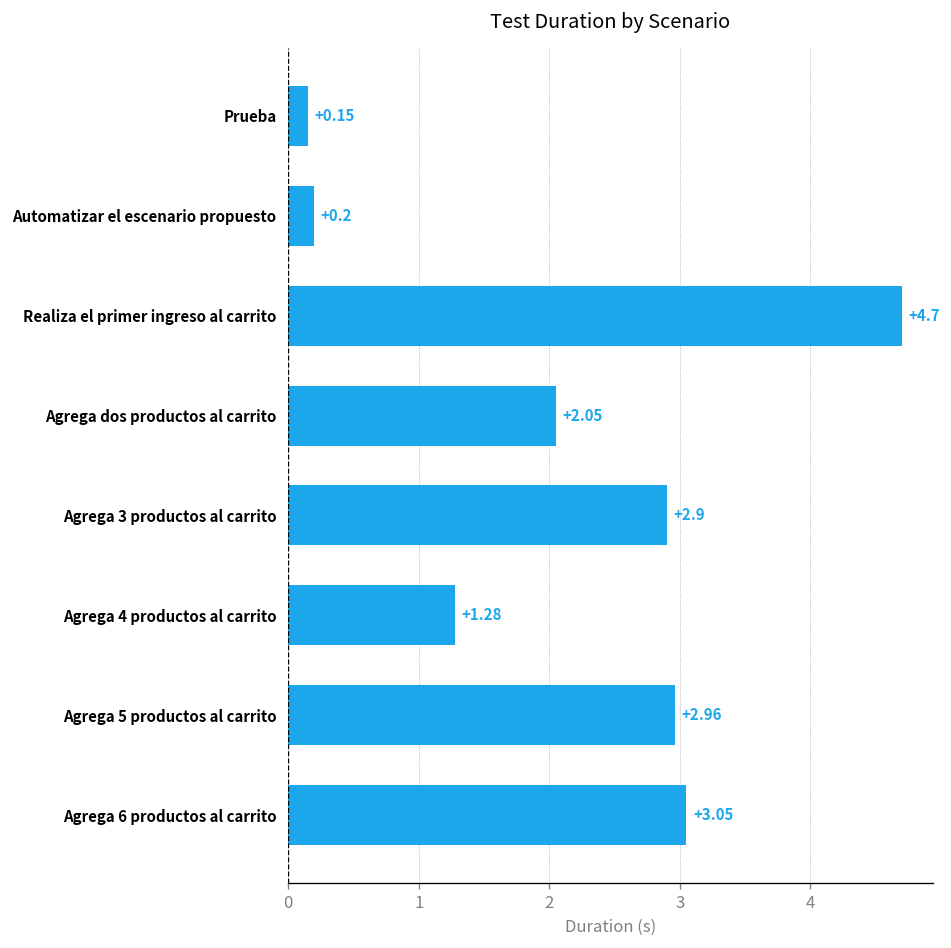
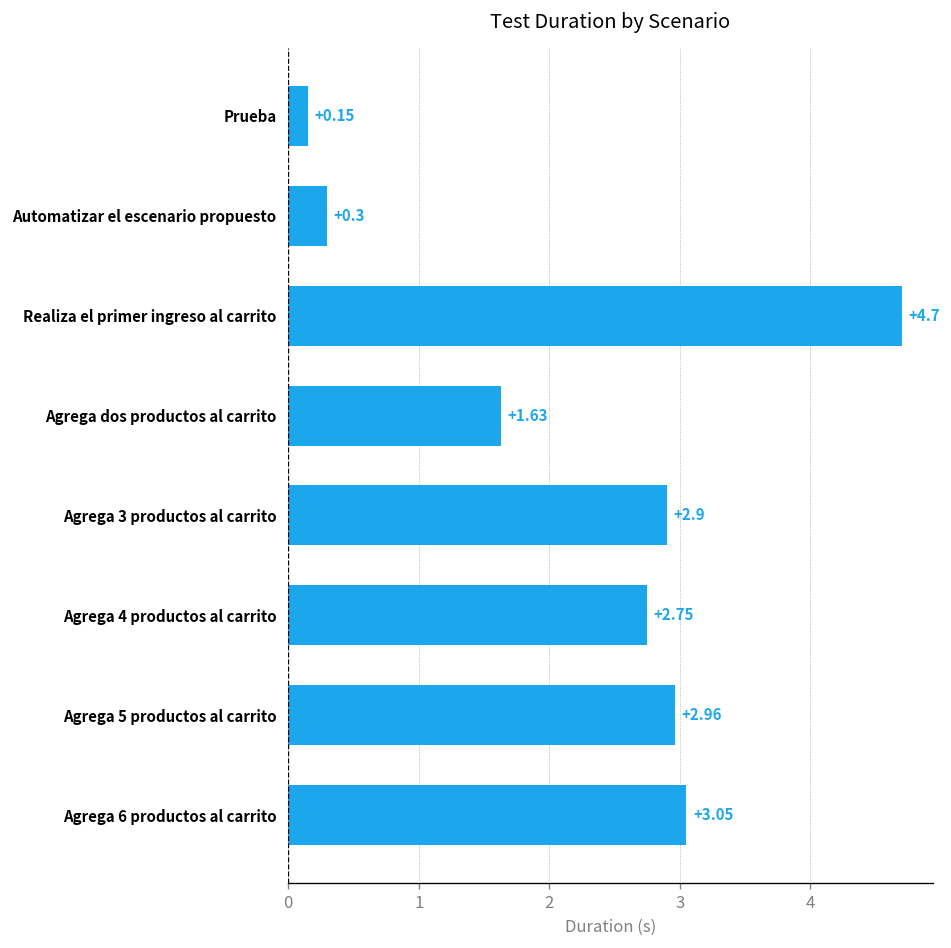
Automatizar el escenario propuesto: +0.2 -> +0.3
Agrega dos productos al carrito: +2.05 -> +1.63
Agrega 4 productos al carrito: +1.28 -> +2.75
